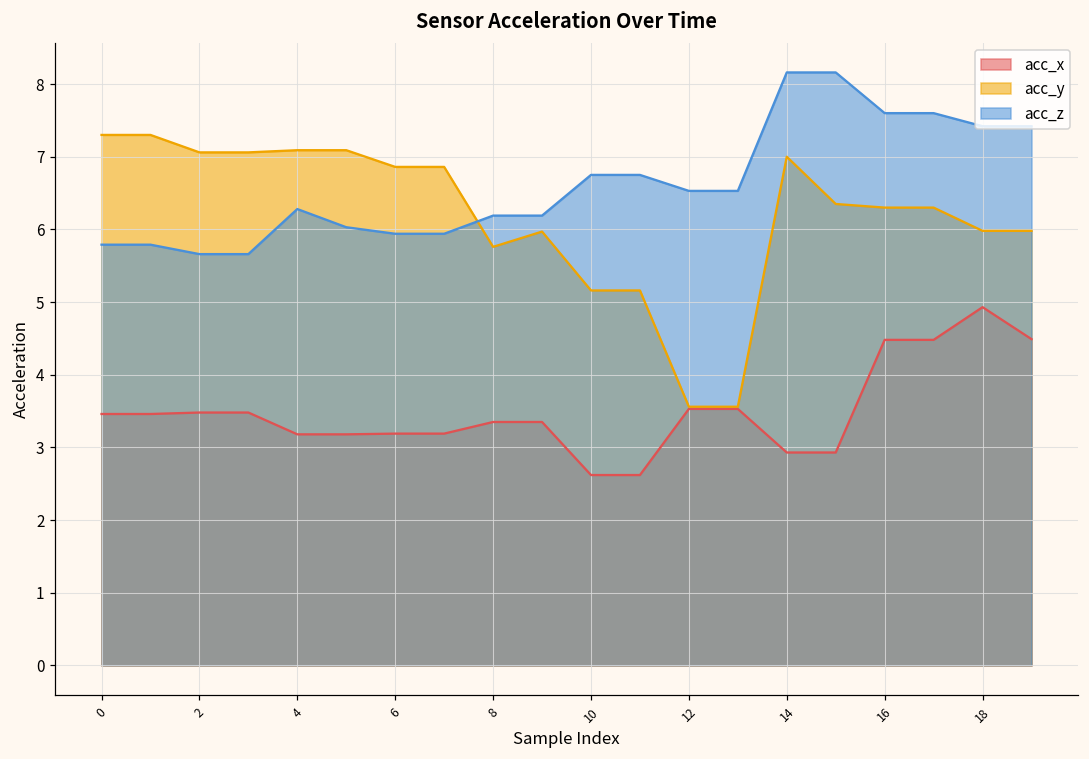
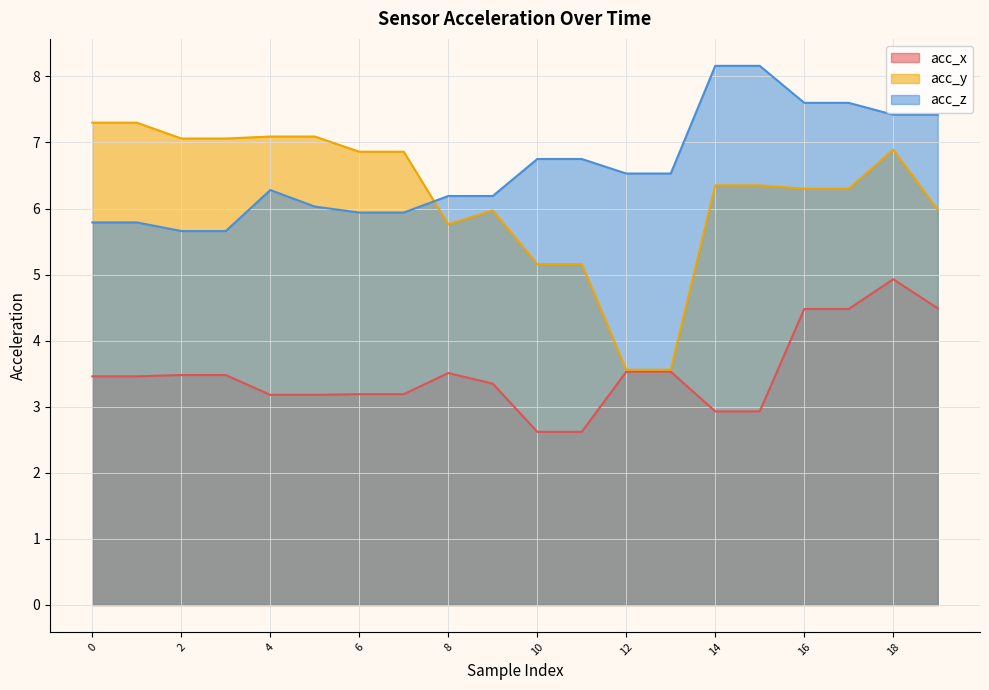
acc_x, 8: 3.4 -> 3.5
acc_y, 14: 7.0 -> 6.4
acc_y, 18: 6.0 -> 6.9
